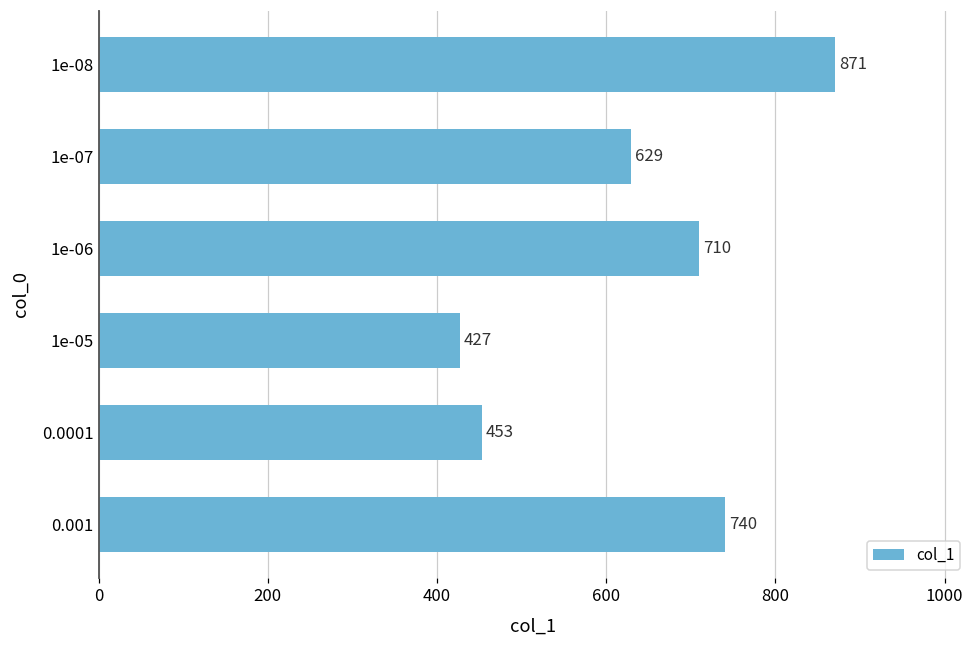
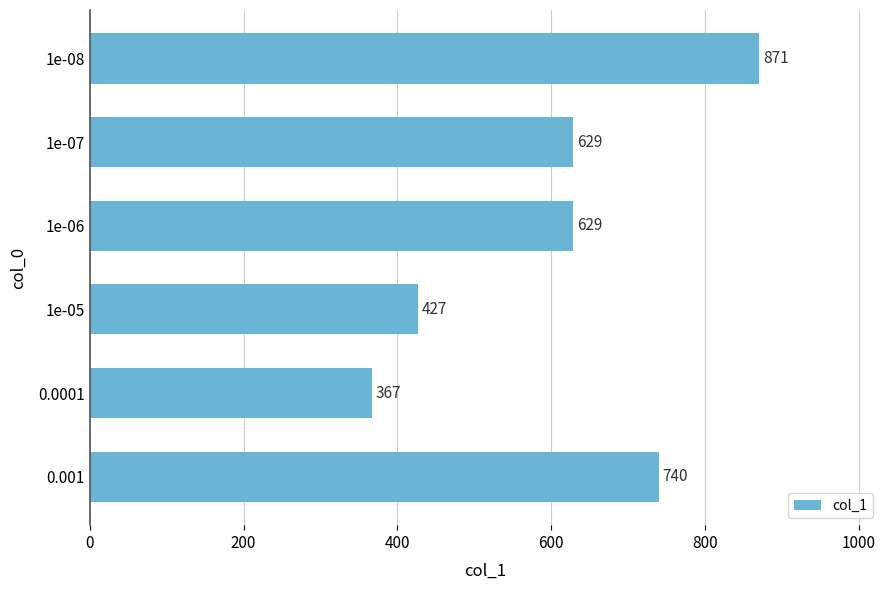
1e-06: 710 -> 629
0.0001: 453 -> 367
